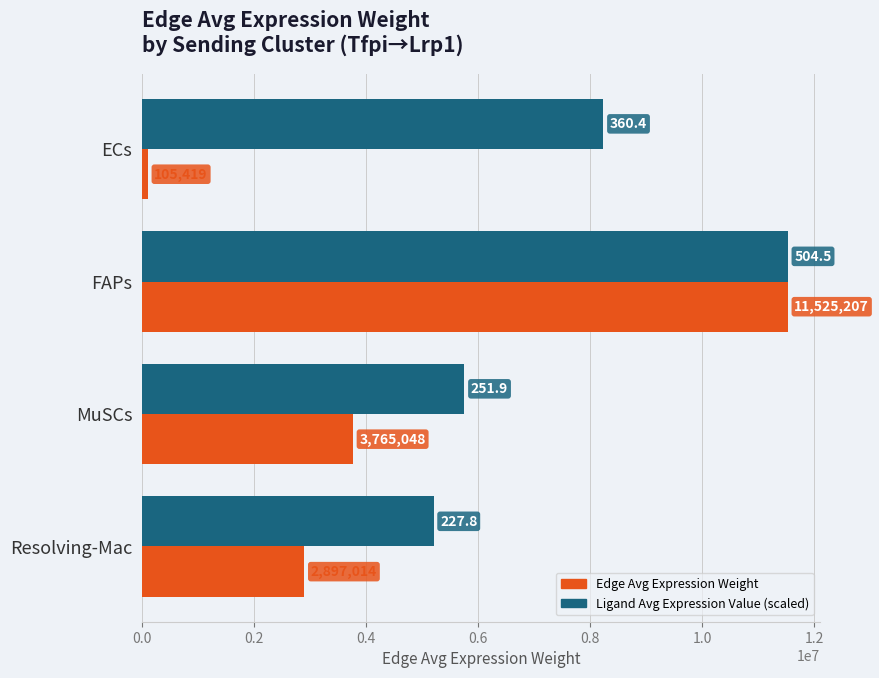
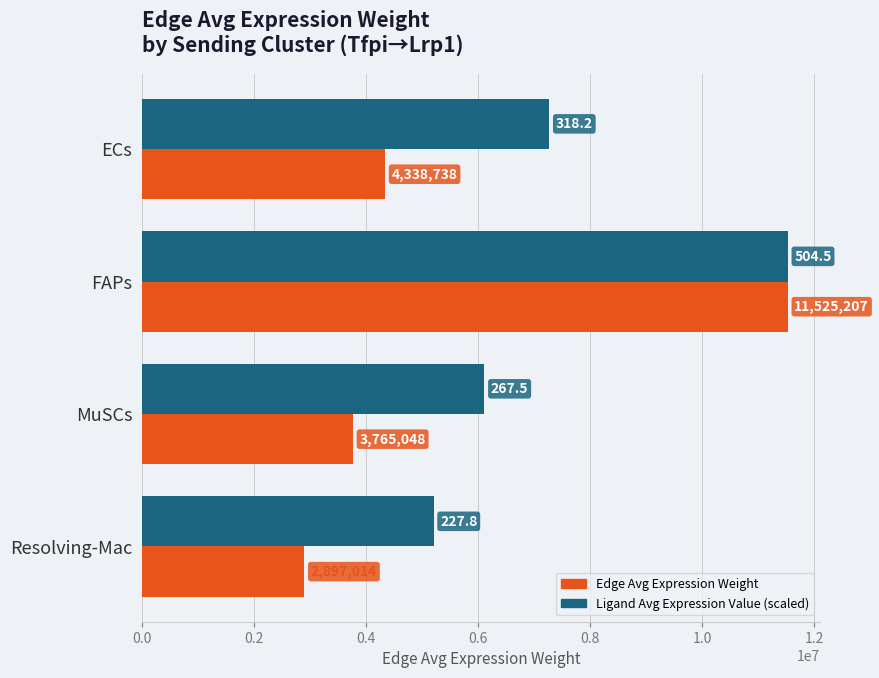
Ligand Avg Expression Value (scaled), ECs: 360.4 -> 318.2
Edge Avg Expression Weight, ECs: 100000 -> 4300000
Ligand Avg Expression Value (scaled), MuSCs: 251.9 -> 267.5
